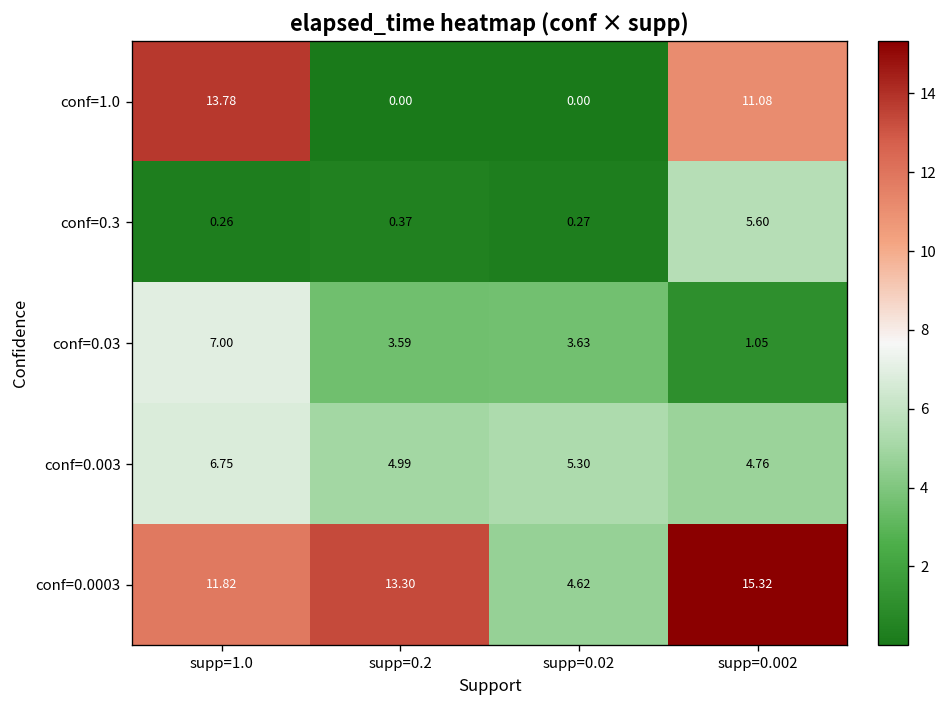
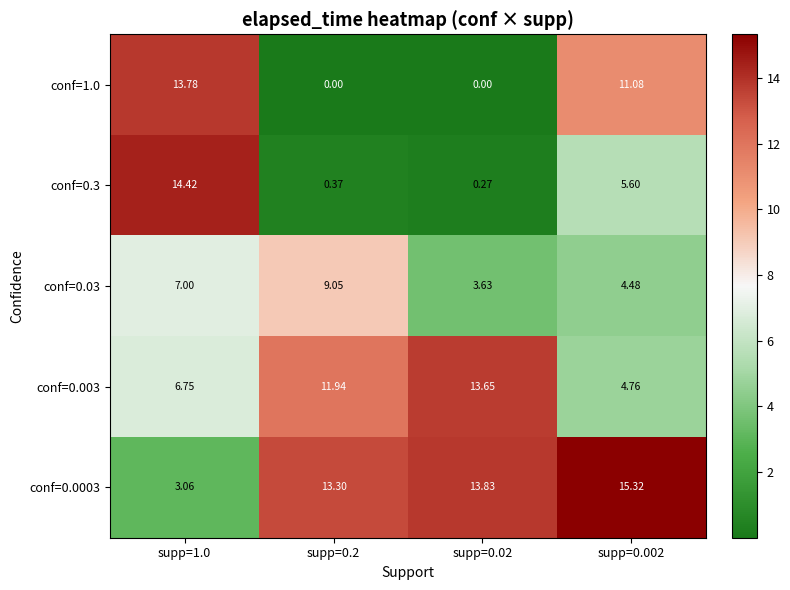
conf=0.3, supp=1.0: 0.26 -> 14.42
conf=0.03, supp=0.2: 3.59 -> 9.05
conf=0.03, supp=0.002: 1.05 -> 4.48
conf=0.003, supp=0.2: 4.99 -> 11.94
conf=0.003, supp=0.02: 5.30 -> 13.65
conf=0.0003, supp=1.0: 11.82 -> 3.06
conf=0.0003, supp=0.02: 4.62 -> 13.83
